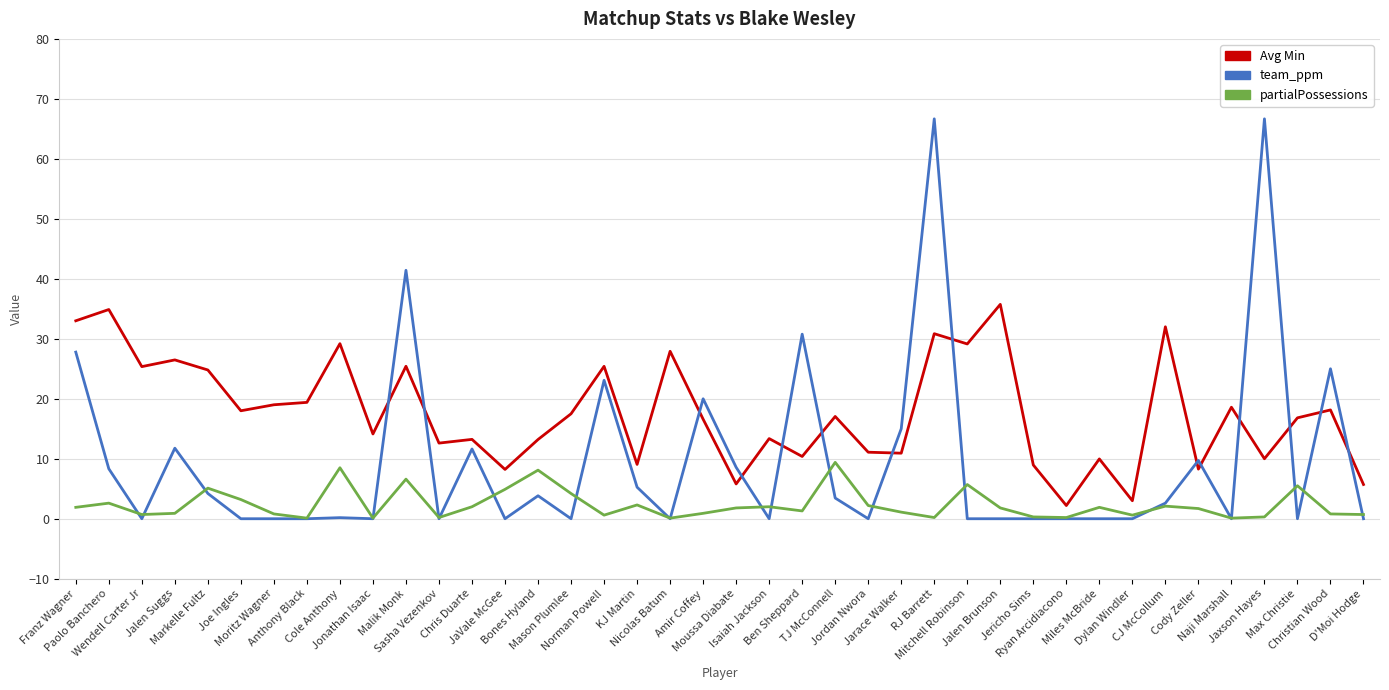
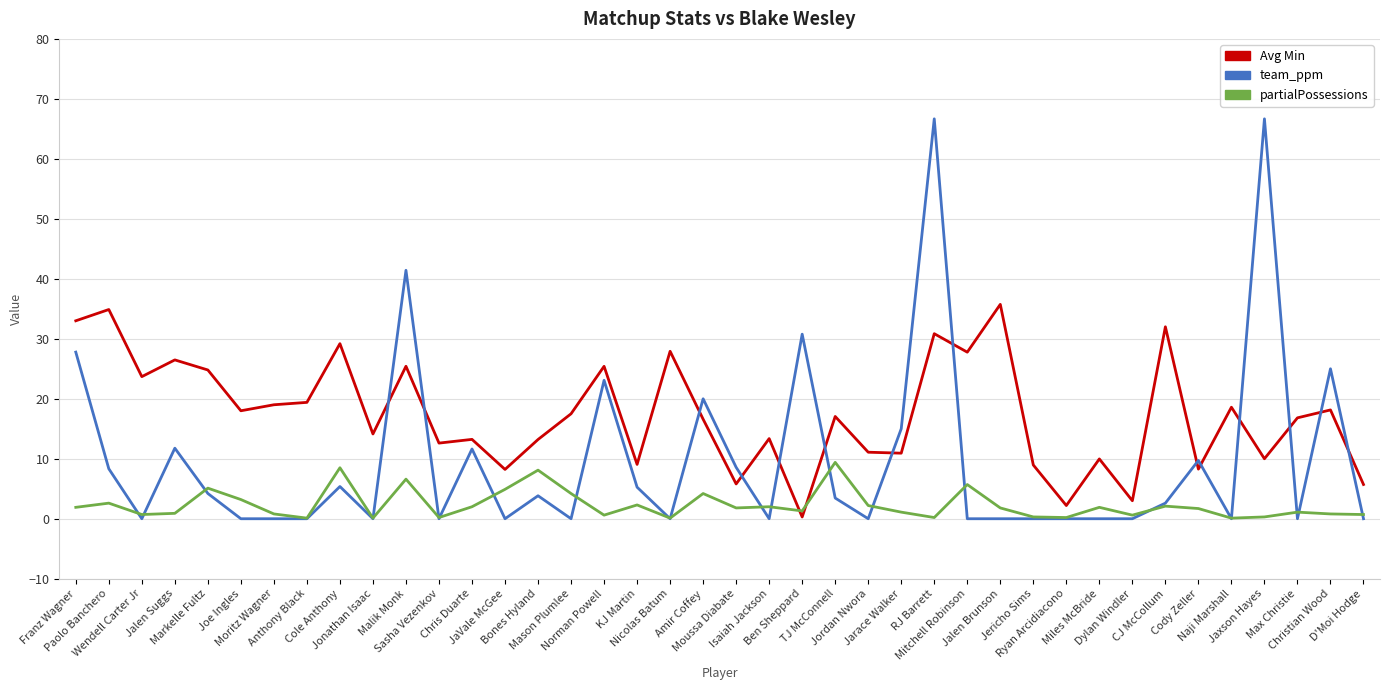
Avg Min, Wendell Carter Jr: 25 -> 24
team_ppm, Cole Anthony: 0 -> 5
partialPossessions, Amir Coffey: 1 -> 4
Avg Min, Ben Sheppard: 10 -> 0
Avg Min, Mitchell Robinson: 29 -> 28
partialPossessions, Max Christie: 6 -> 1
